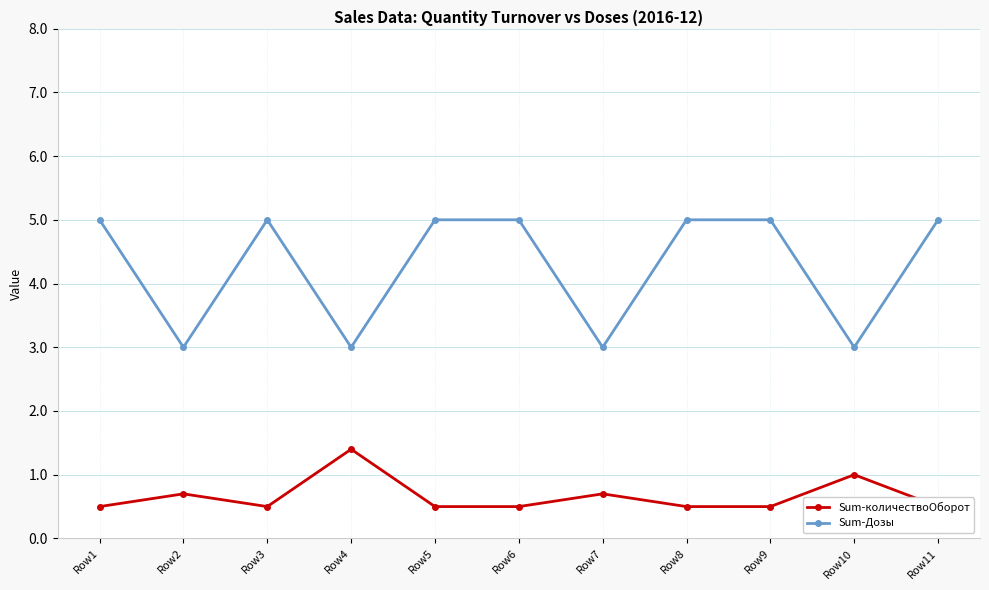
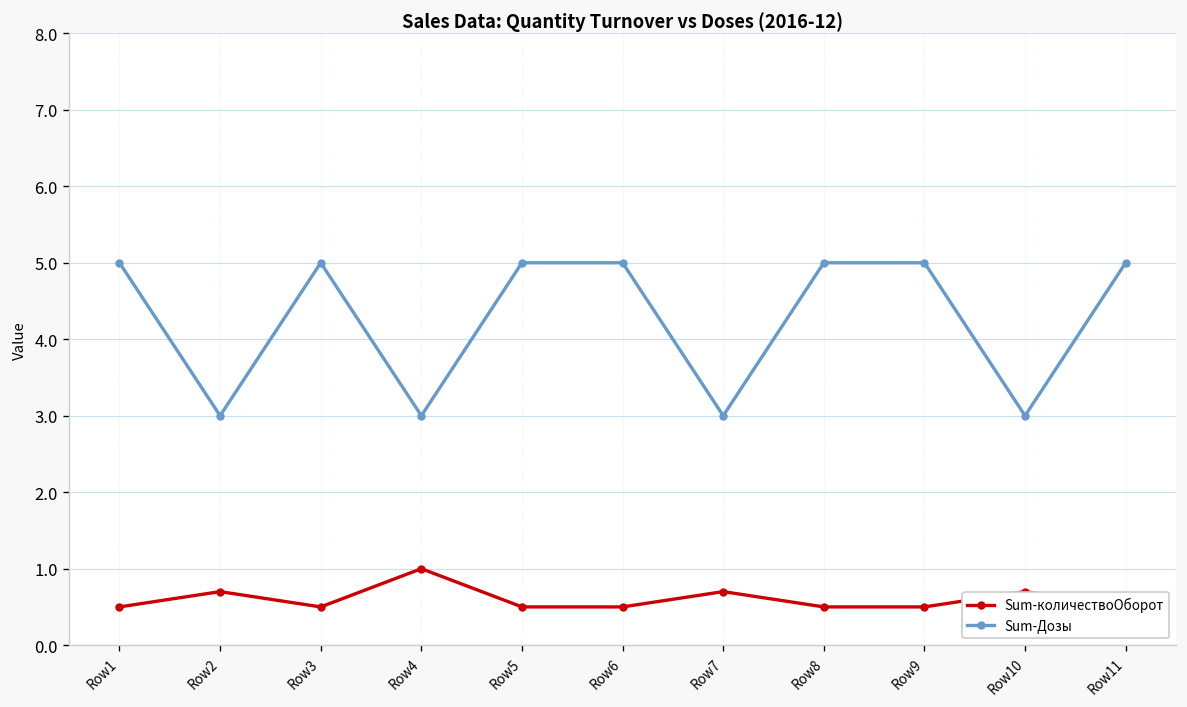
Sum-количествоОборот, Row4: 1.4 -> 1.0
Sum-количествоОборот, Row10: 1.0 -> 0.7
